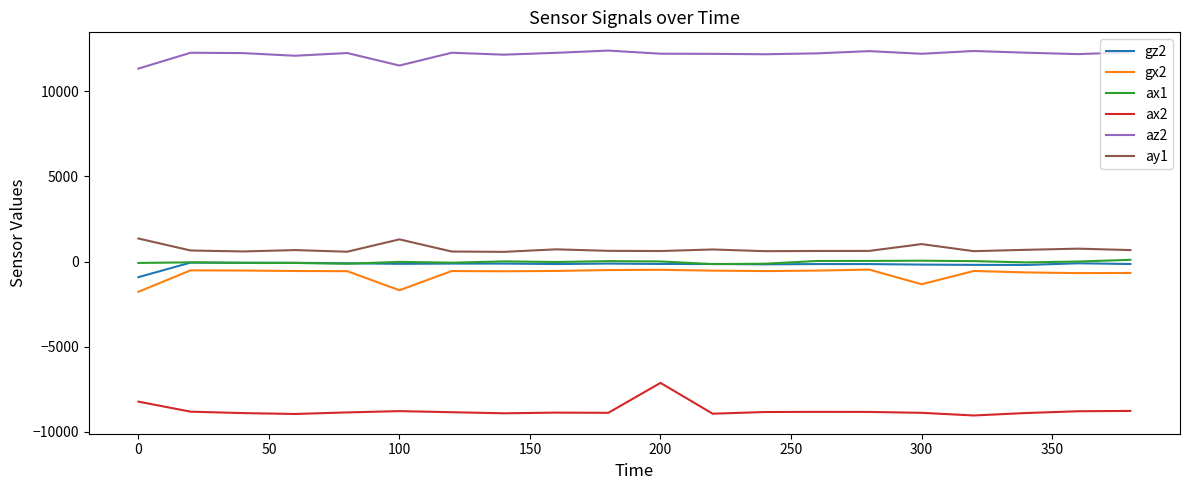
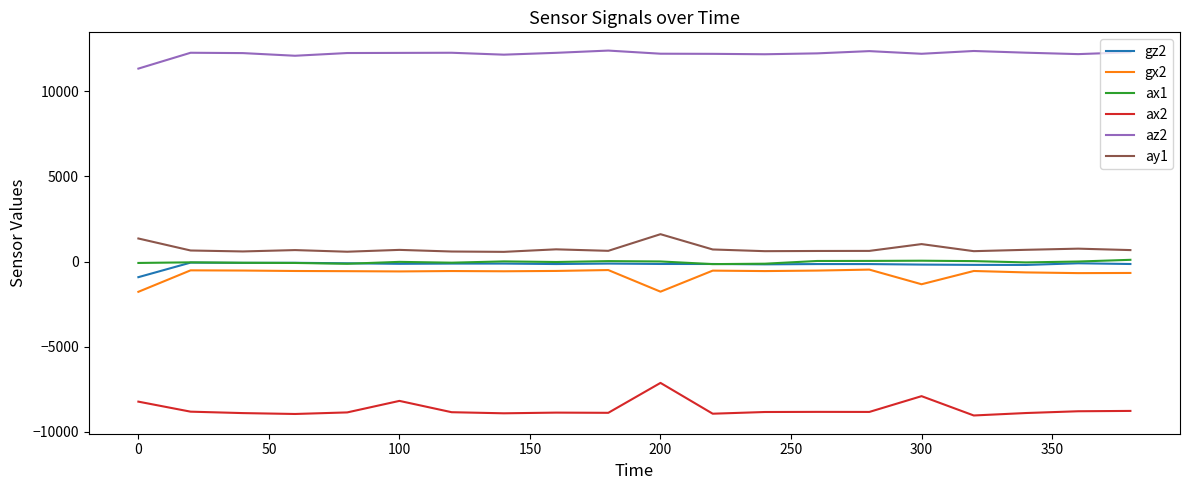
gx2, 100: -1700 -> -600
ax2, 100: -8800 -> -8200
az2, 100: 11500 -> 12300
ay1, 100: 1300 -> 700
gx2, 200: -500 -> -1800
ay1, 200: 600 -> 1600
ax2, 300: -8900 -> -7900
